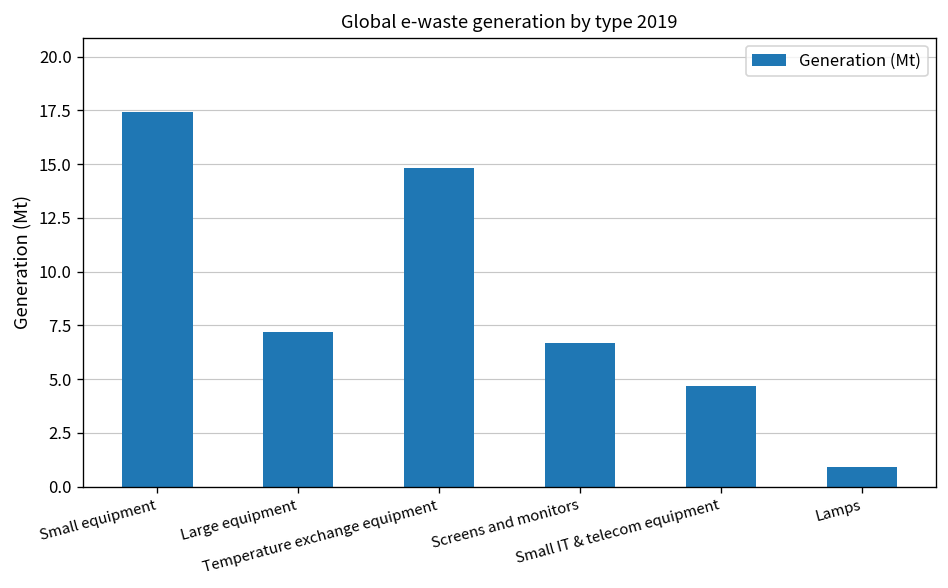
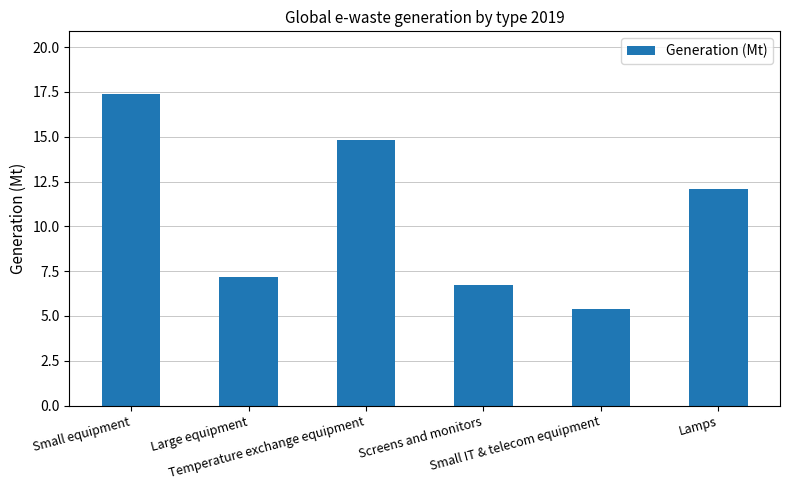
Small IT & telecom equipment: 4.7 -> 5.4
Lamps: 0.9 -> 12.1
